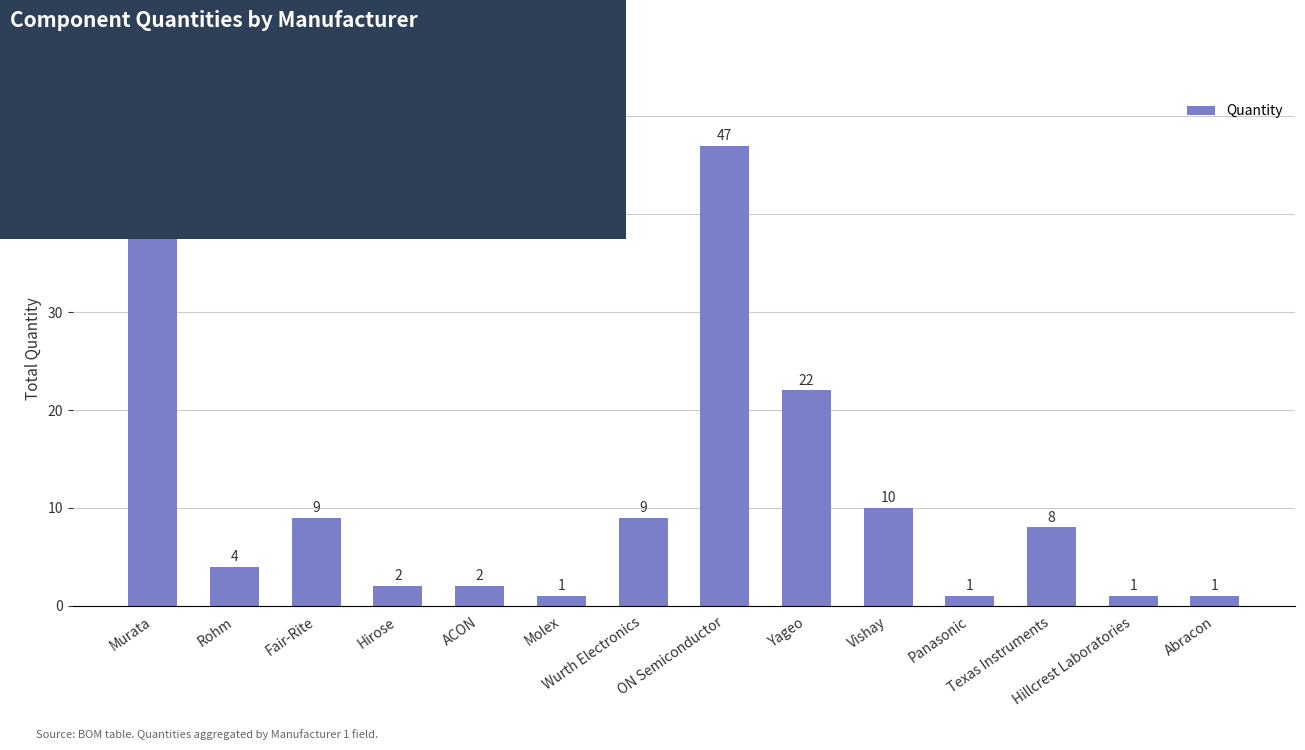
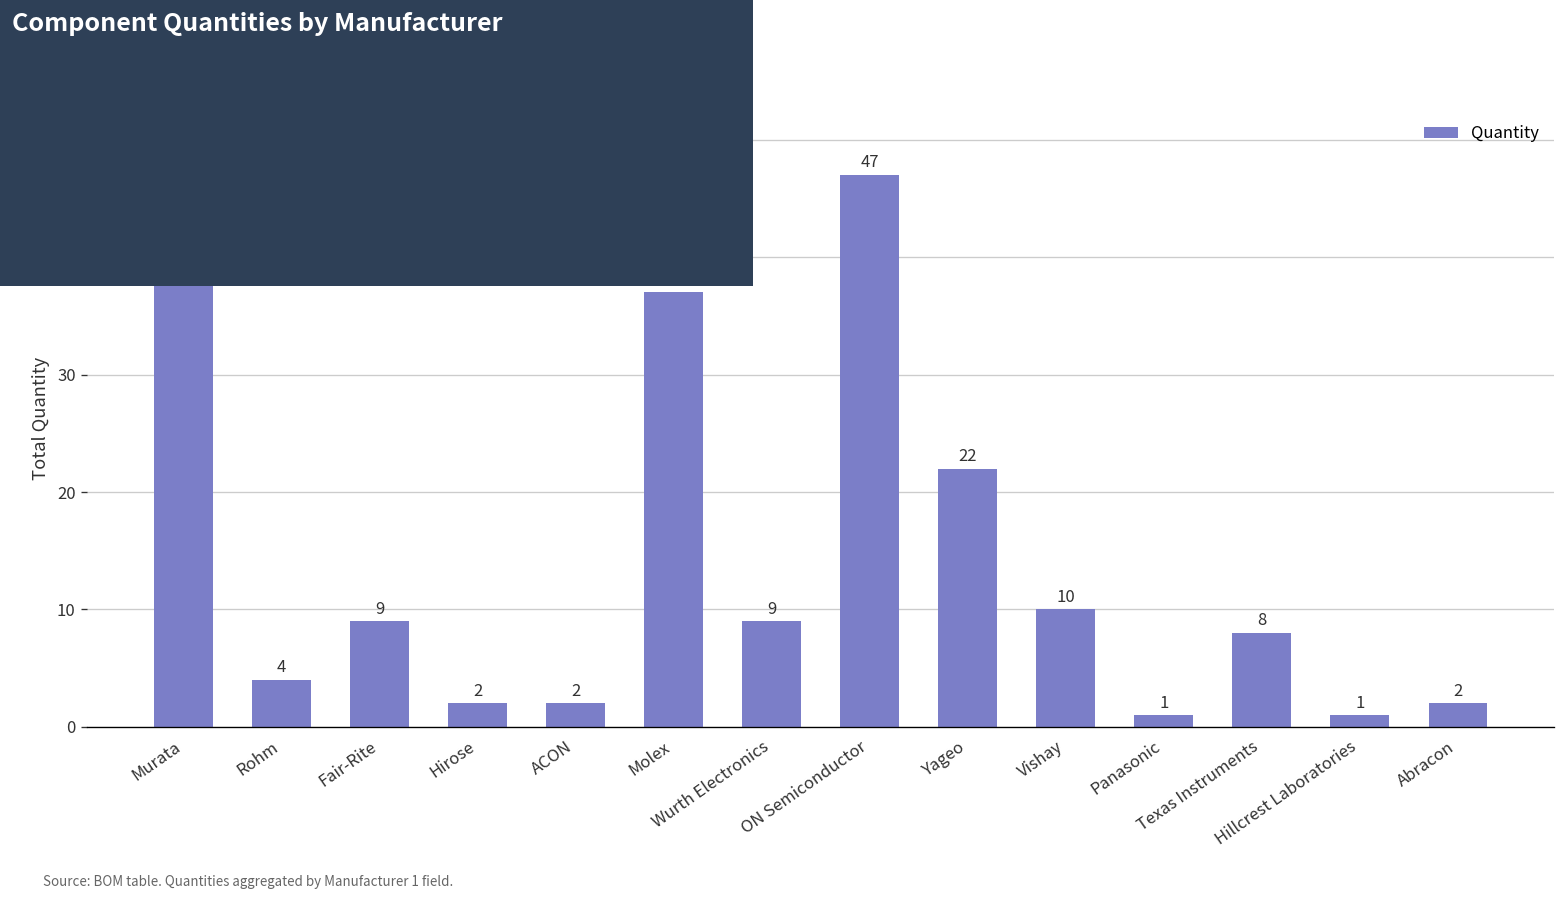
Molex: 1 -> 37
Abracon: 1 -> 2
